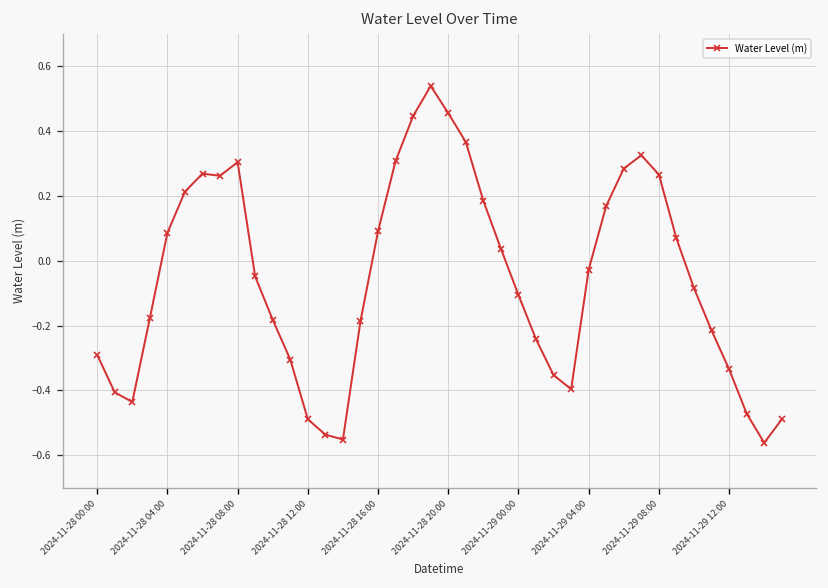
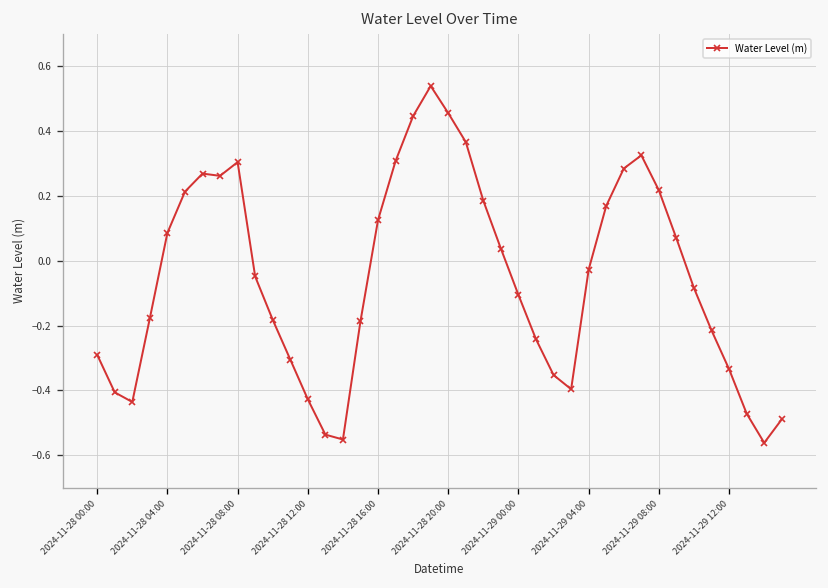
2024-11-28 12:00: -0.49 -> -0.43
2024-11-28 16:00: 0.09 -> 0.13
2024-11-29 08:00: 0.27 -> 0.22
